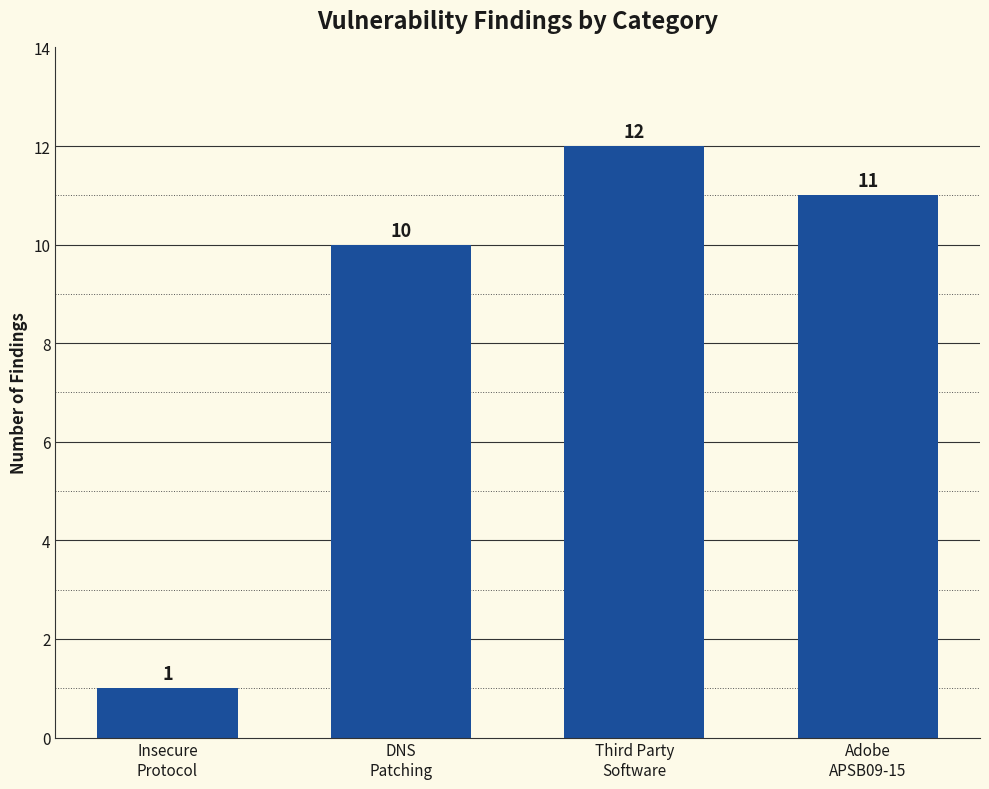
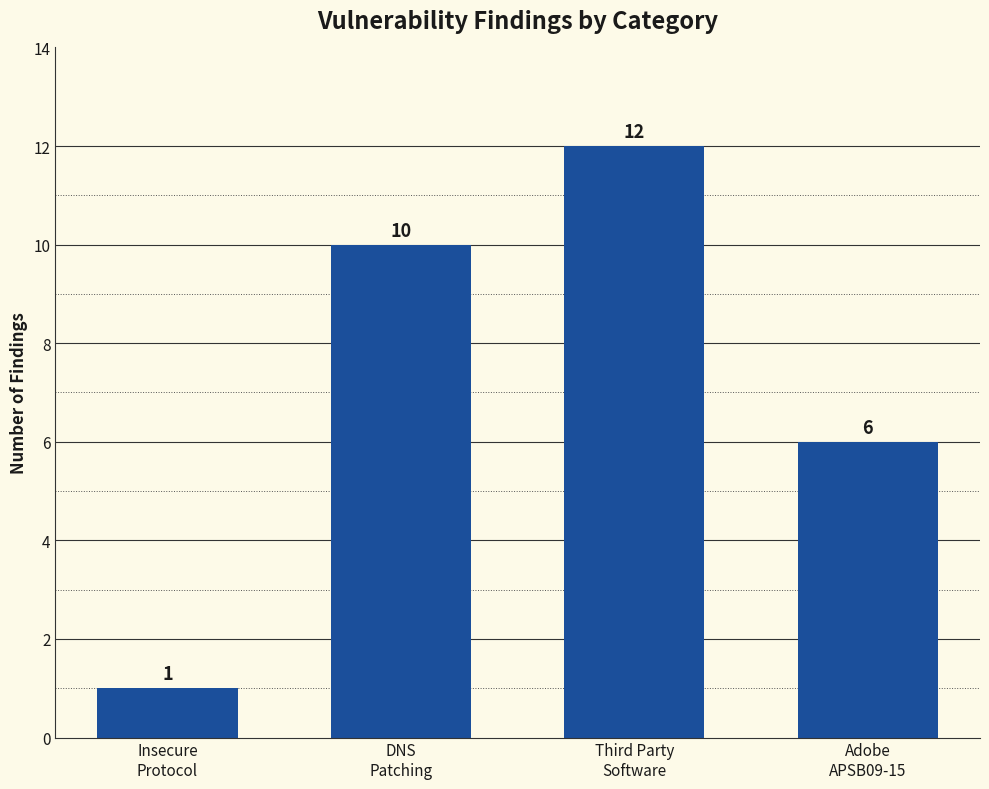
Adobe APSB09-15: 11 -> 6
